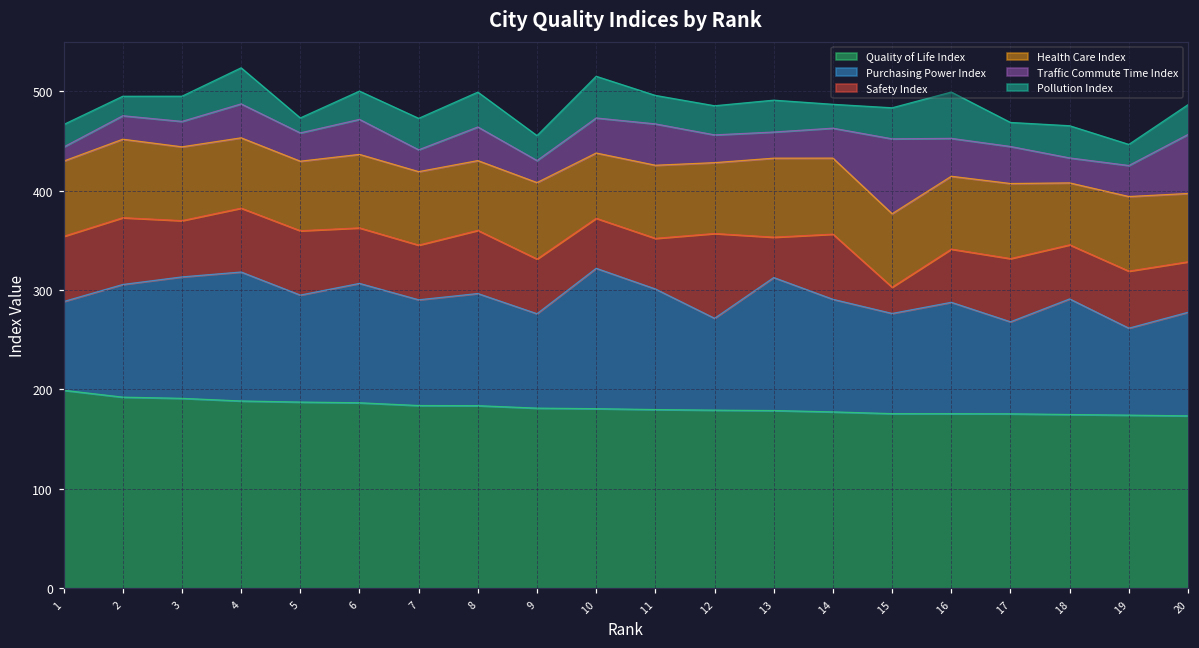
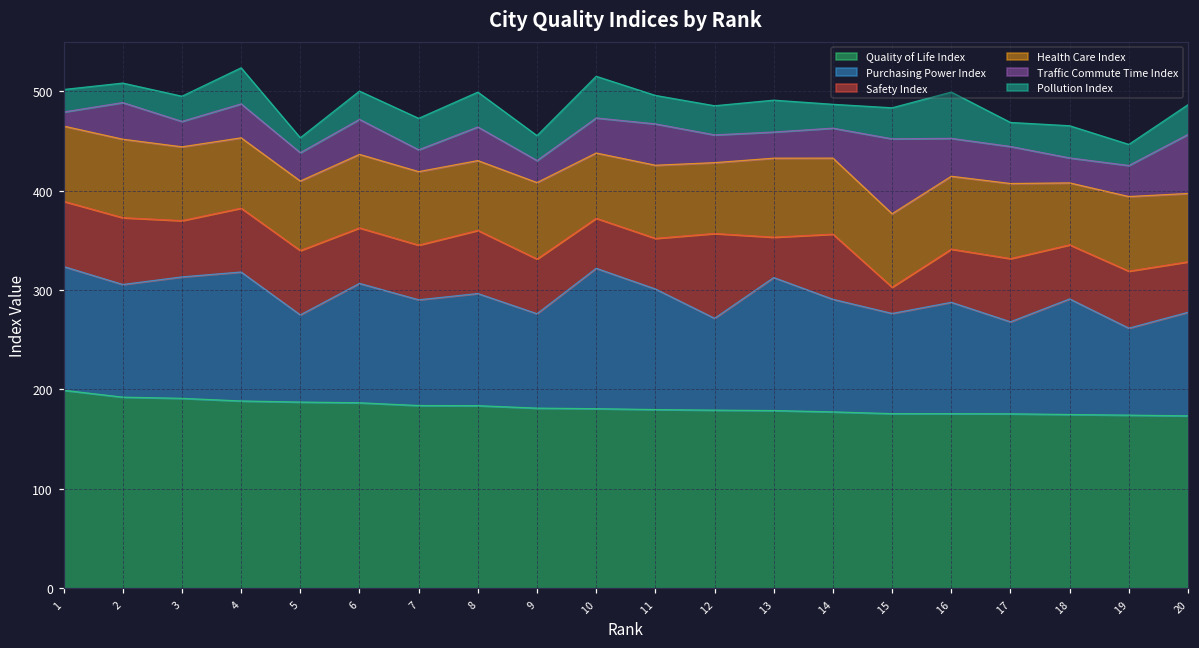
Purchasing Power Index, 1: 90 -> 120
Traffic Commute Time Index, 2: 20 -> 40
Purchasing Power Index, 5: 110 -> 90
